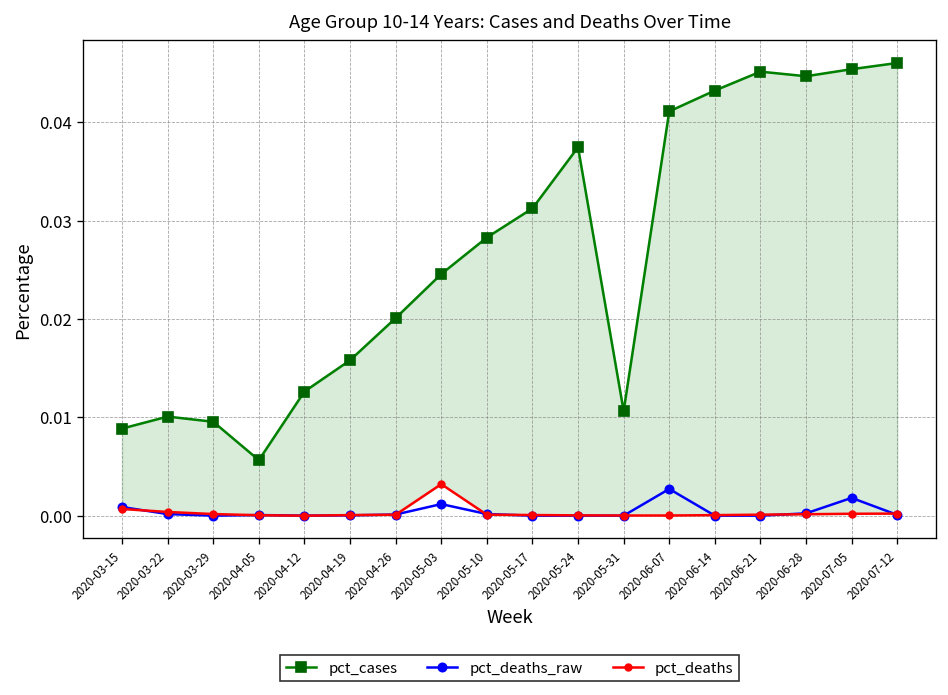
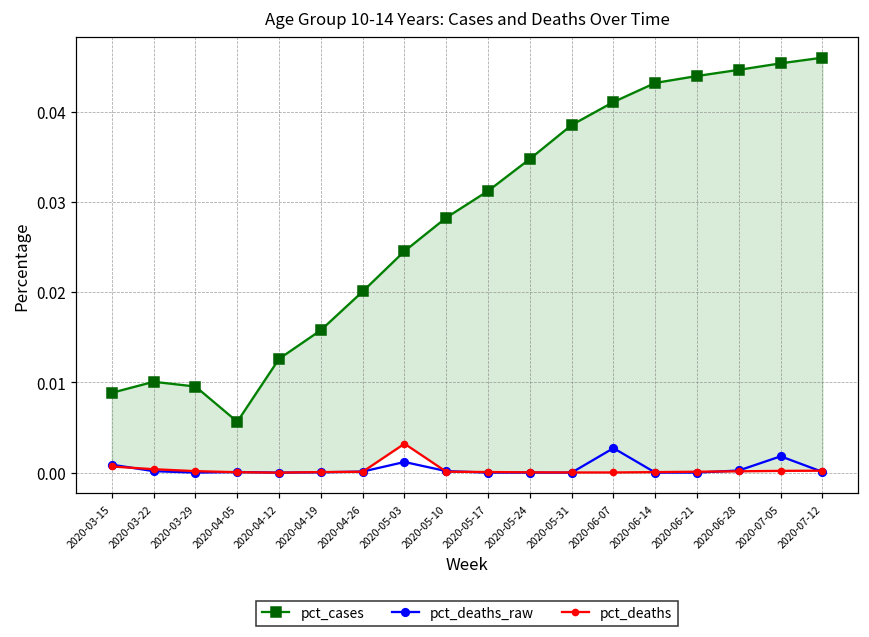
pct_cases, 2020-05-24: 0.037 -> 0.035
pct_cases, 2020-05-31: 0.011 -> 0.039
pct_cases, 2020-06-21: 0.045 -> 0.044
